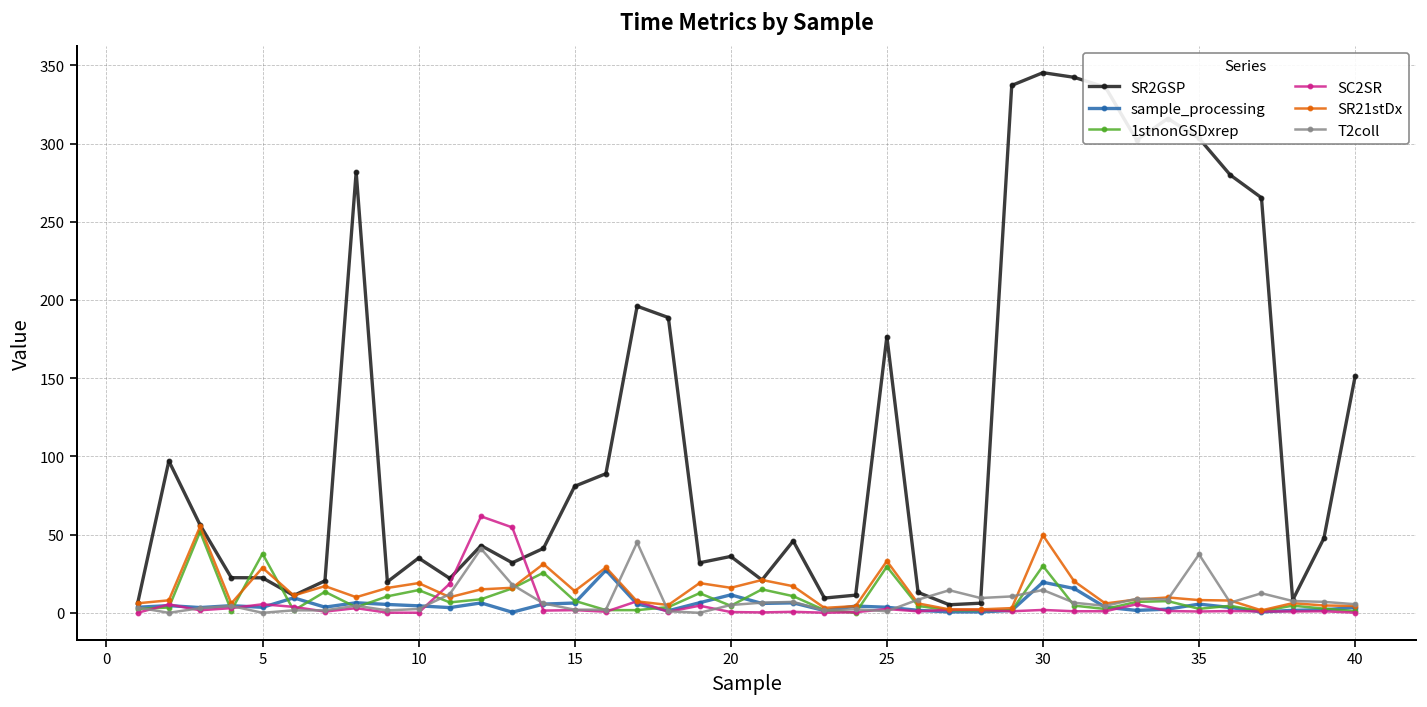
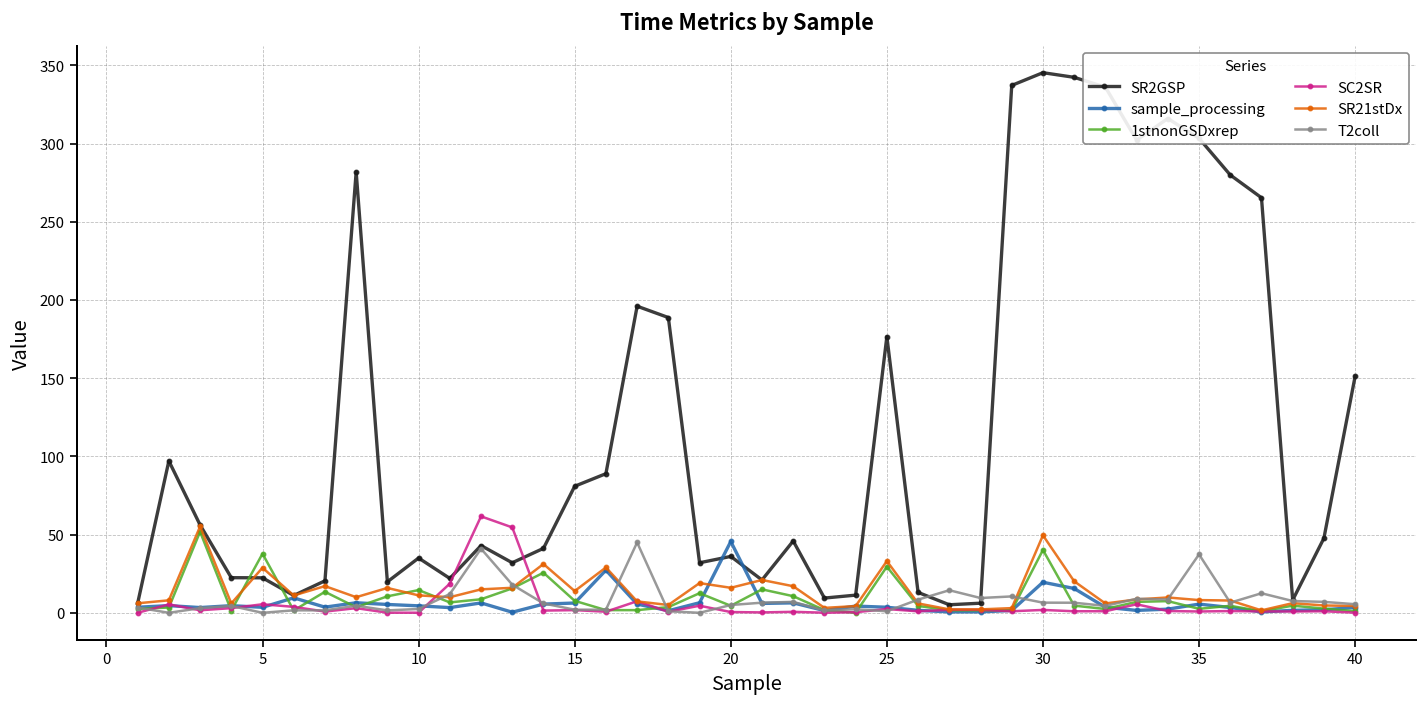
SR21stDx, 10: 19 -> 11
sample_processing, 20: 12 -> 46
1stnonGSDxrep, 30: 30 -> 40
T2coll, 30: 15 -> 7
